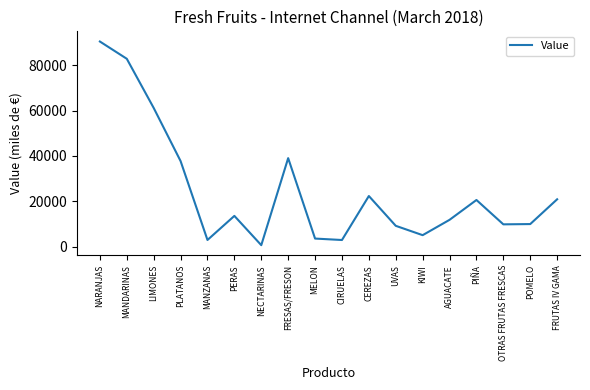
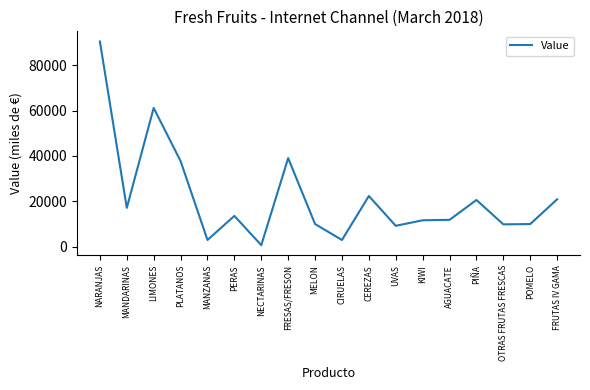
MANDARINAS: 83000 -> 17000
MELON: 4000 -> 10000
KIWI: 5000 -> 12000
